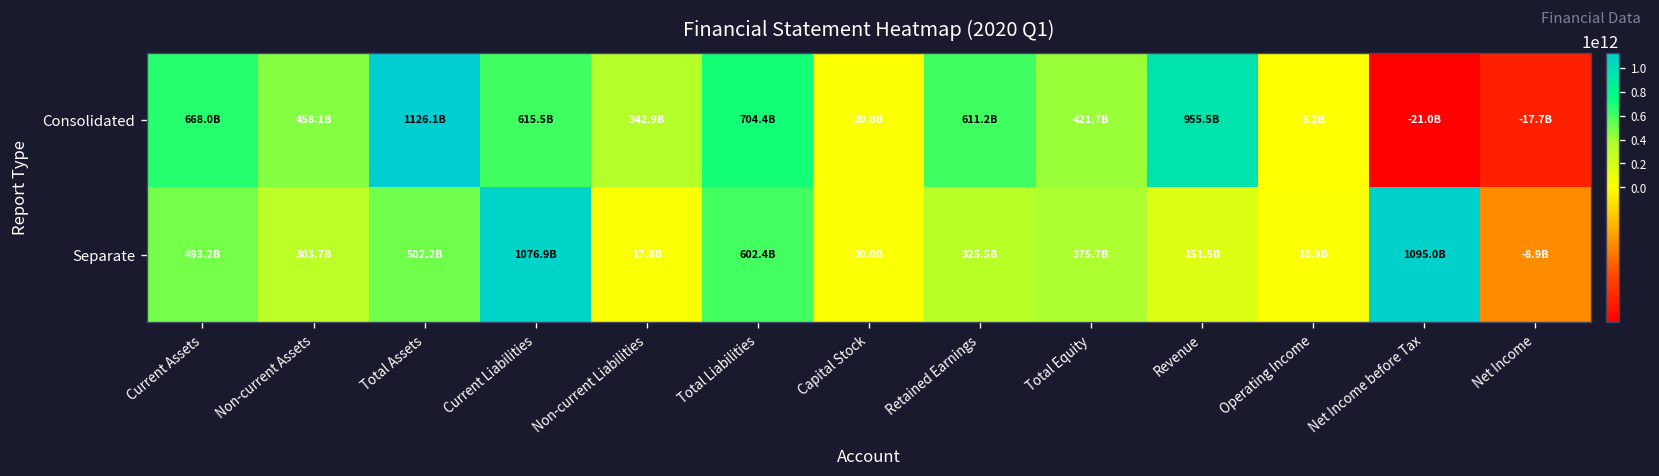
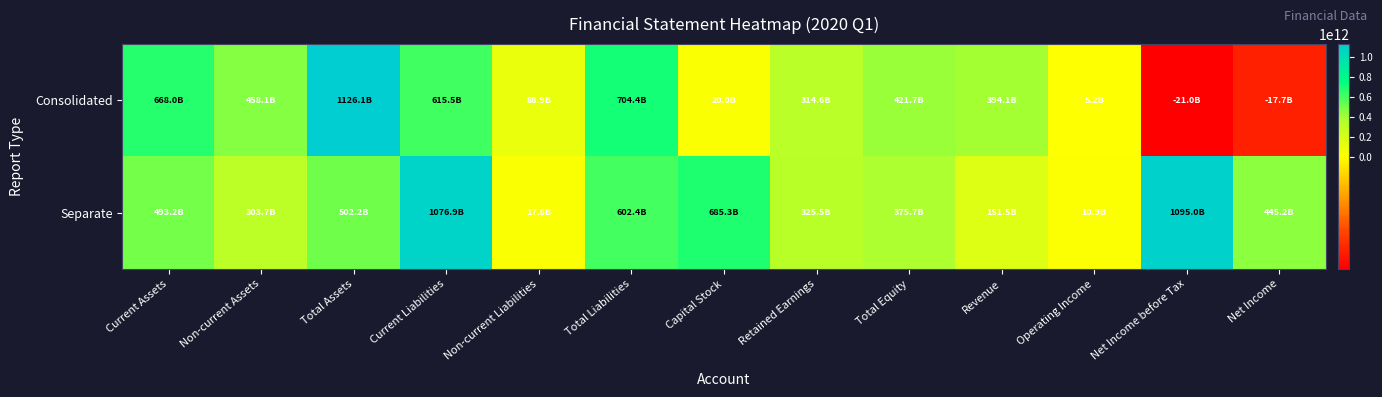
Consolidated, Non-current Liabilities: 342.9B -> 88.9B
Consolidated, Retained Earnings: 611.2B -> 314.6B
Consolidated, Revenue: 955.5B -> 394.1B
Separate, Capital Stock: 20.0B -> 685.3B
Separate, Net Income: -8.9B -> 445.2B
